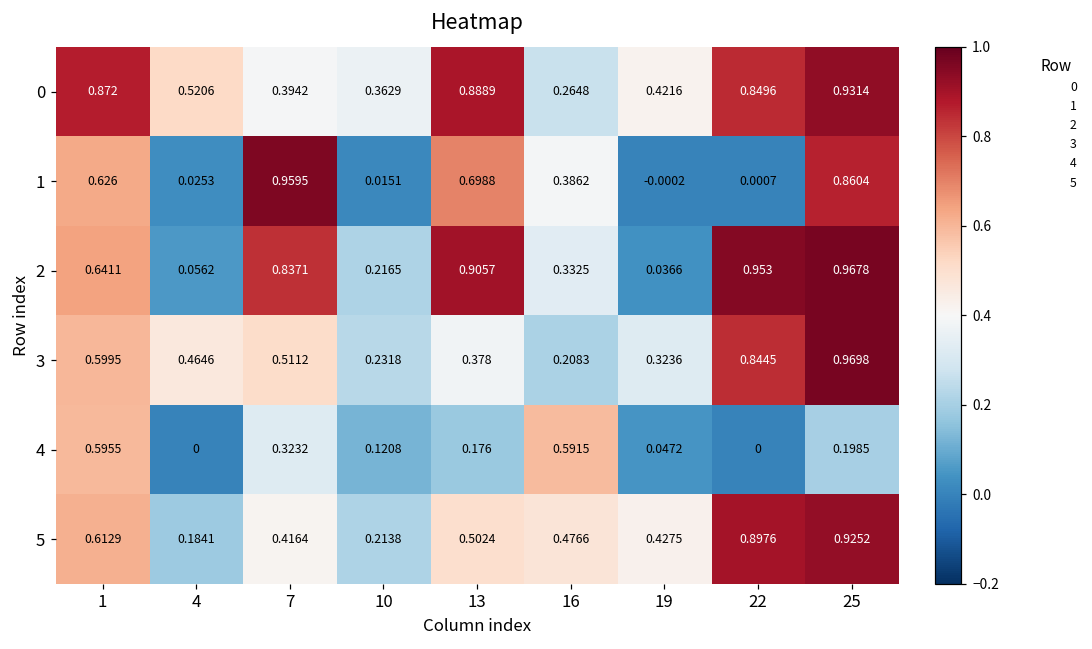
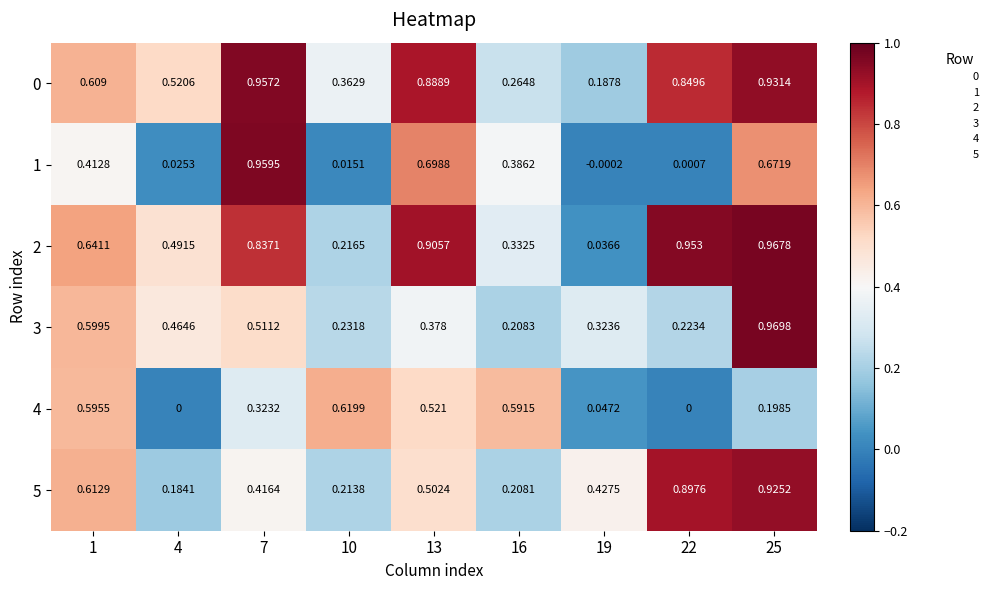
0, 1: 0.872 -> 0.609
0, 7: 0.3942 -> 0.9572
0, 19: 0.4216 -> 0.1878
1, 1: 0.626 -> 0.4128
1, 25: 0.8604 -> 0.6719
2, 4: 0.0562 -> 0.4915
3, 22: 0.8445 -> 0.2234
4, 10: 0.1208 -> 0.6199
4, 13: 0.176 -> 0.521
5, 16: 0.4766 -> 0.2081
